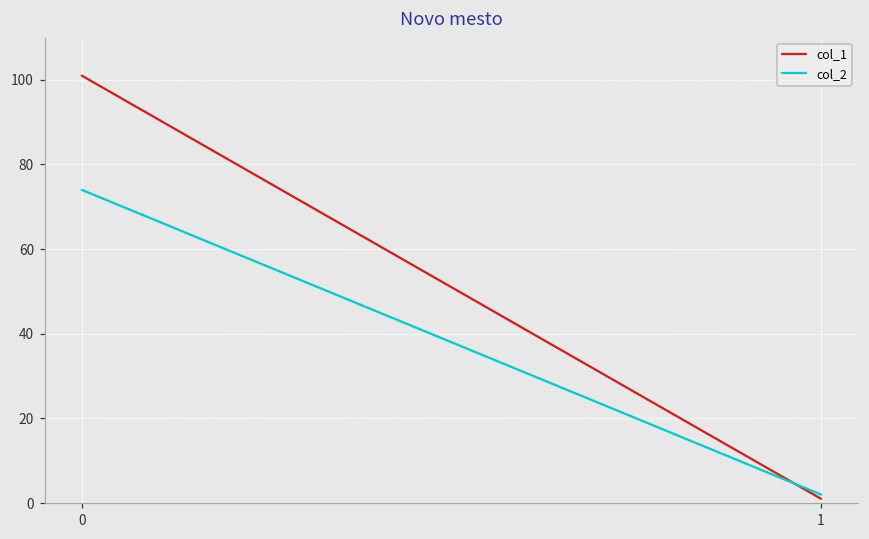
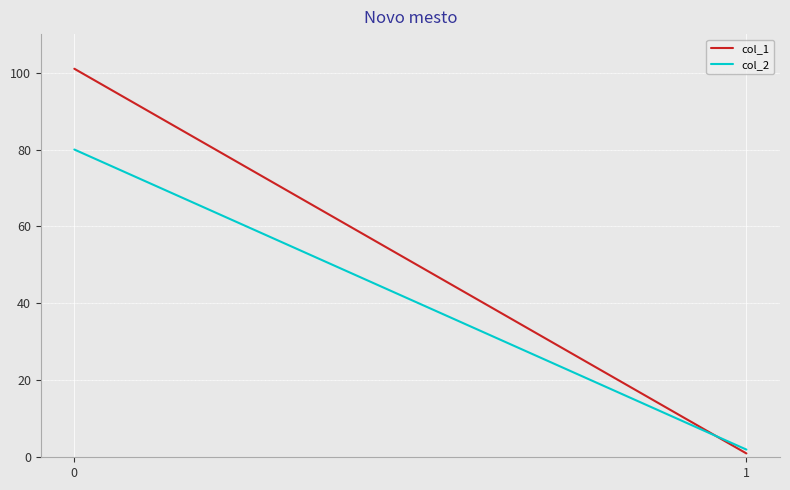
col_2, 0: 74 -> 80
